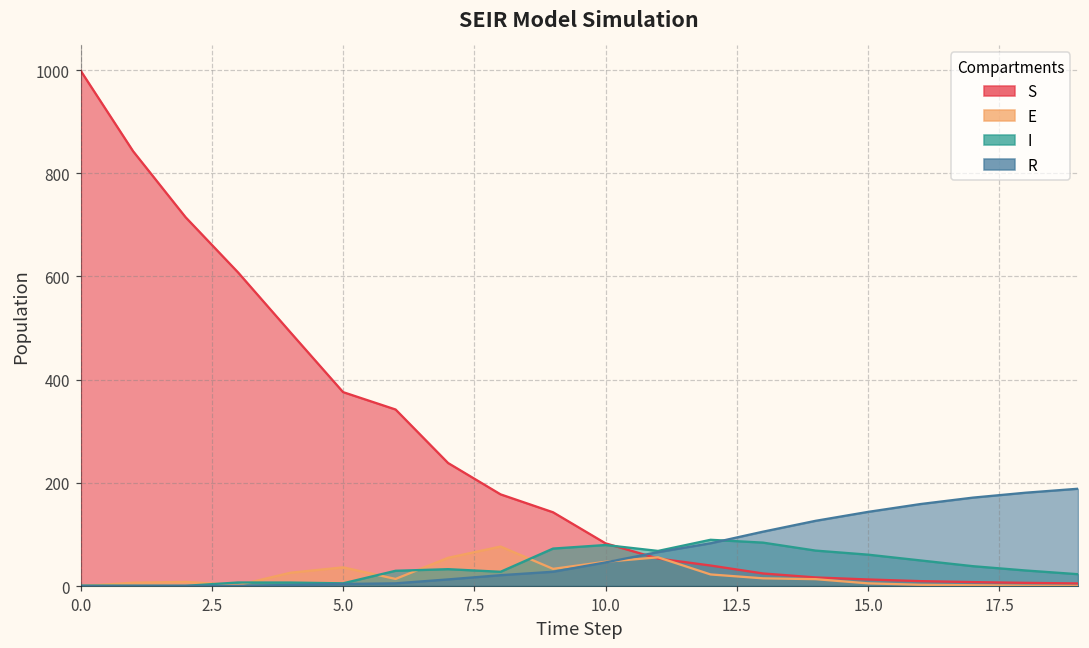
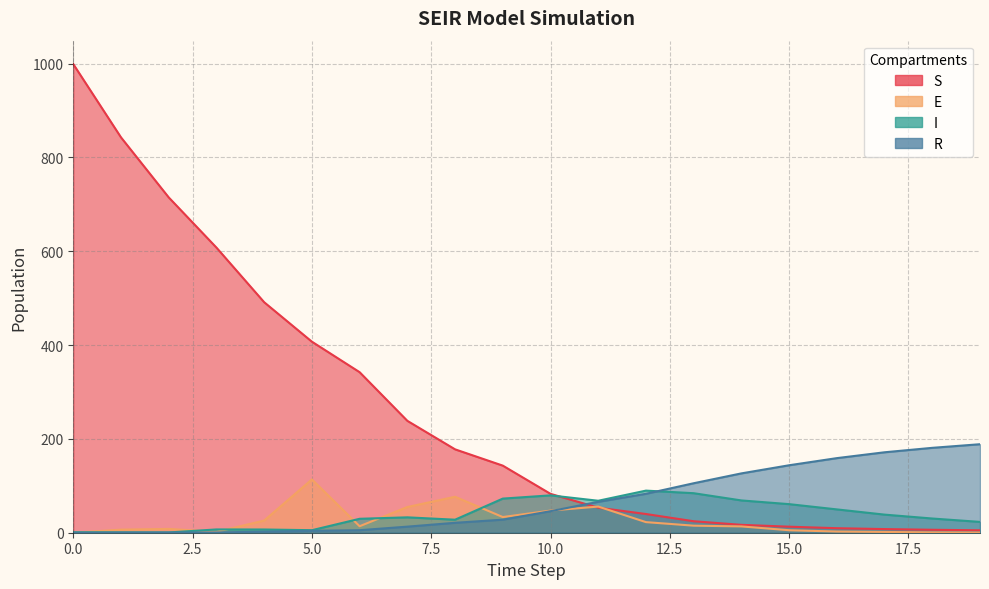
S, 5.0: 380 -> 410
E, 5.0: 40 -> 110
